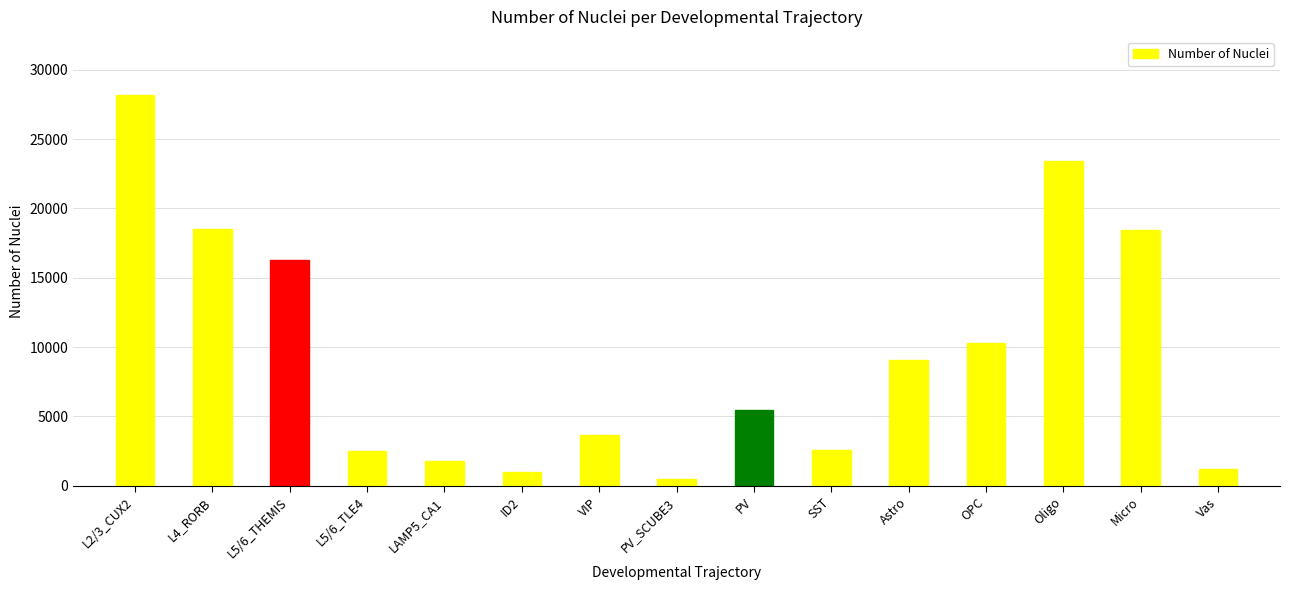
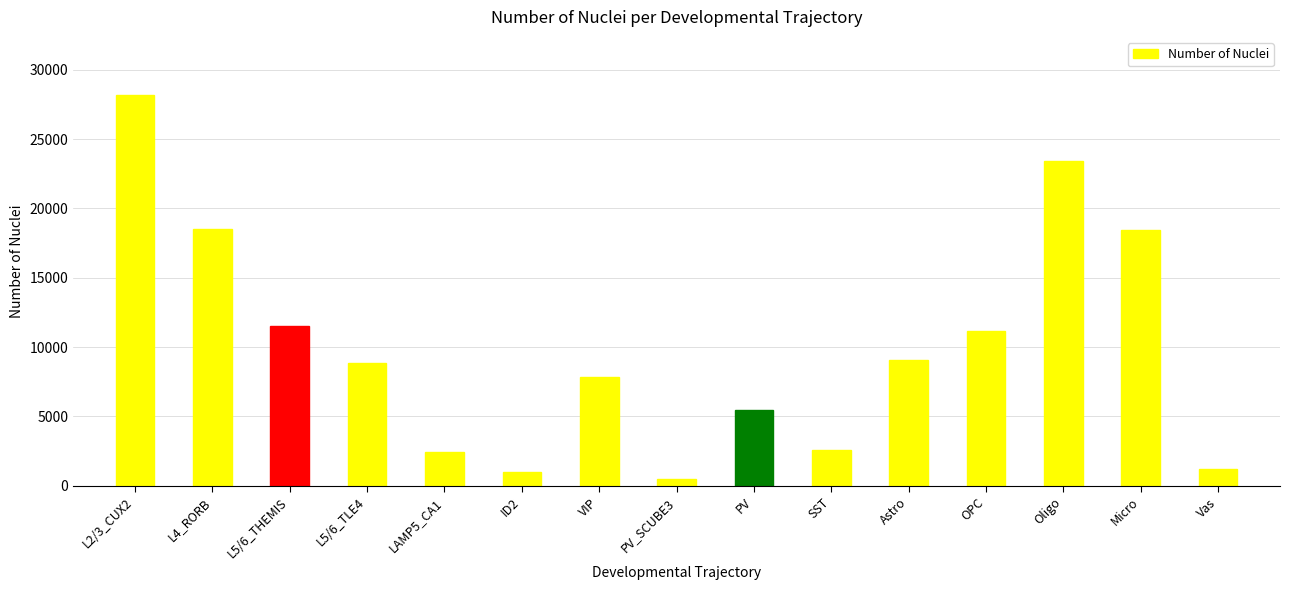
L5/6_THEMIS: 16200 -> 11500
L5/6_TLE4: 2500 -> 8800
LAMP5_CA1: 1800 -> 2400
VIP: 3700 -> 7900
OPC: 10300 -> 11100
